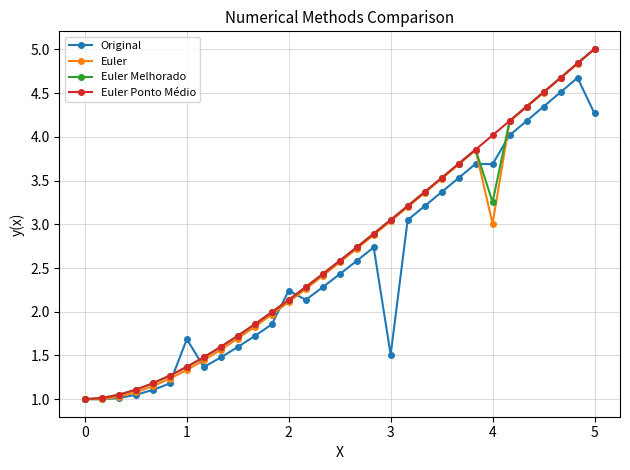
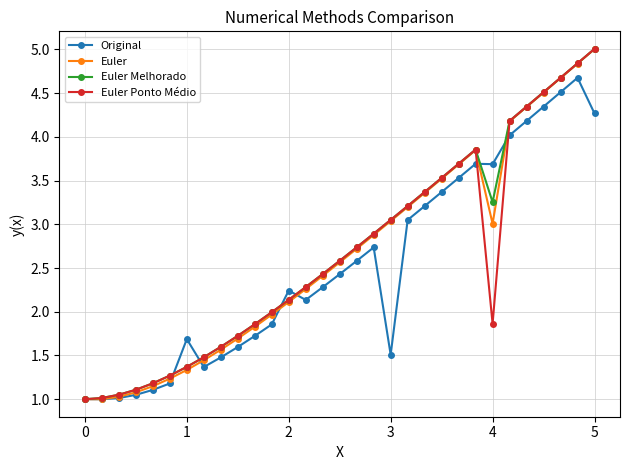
Euler Ponto Médio, 4: 4.0 -> 1.9
